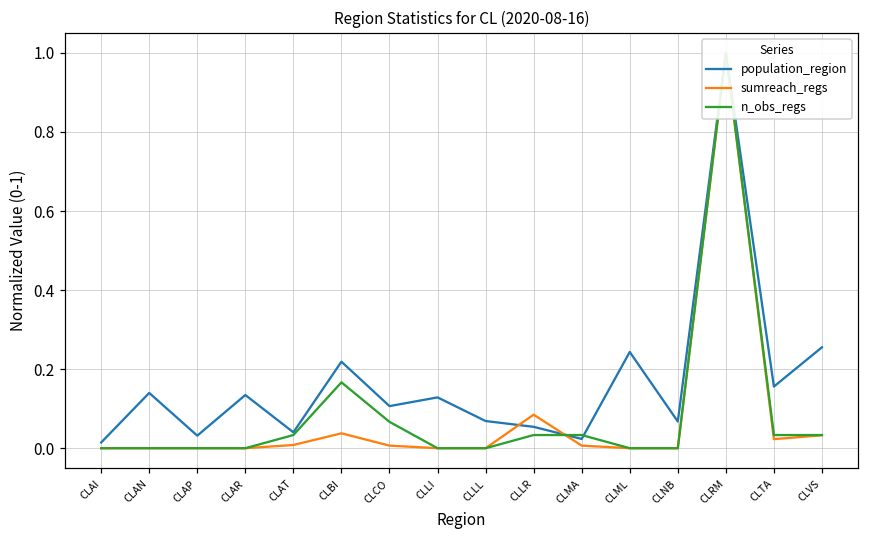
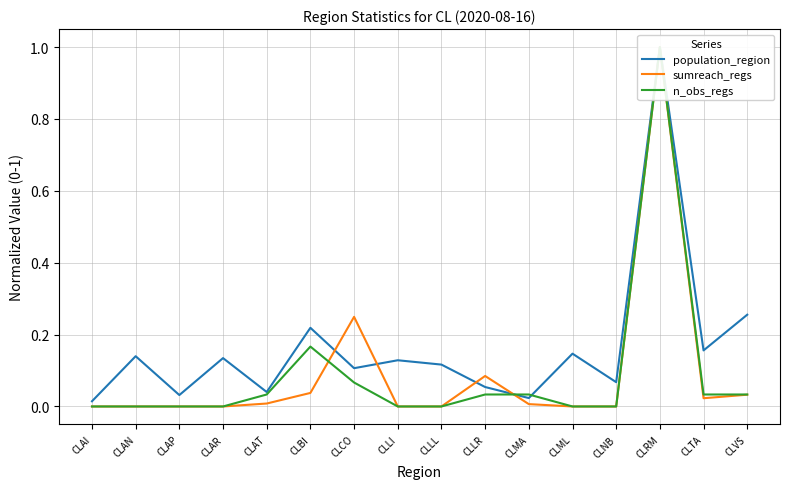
sumreach_regs, CLCO: 0.01 -> 0.25
population_region, CLLL: 0.07 -> 0.12
population_region, CLML: 0.24 -> 0.15
